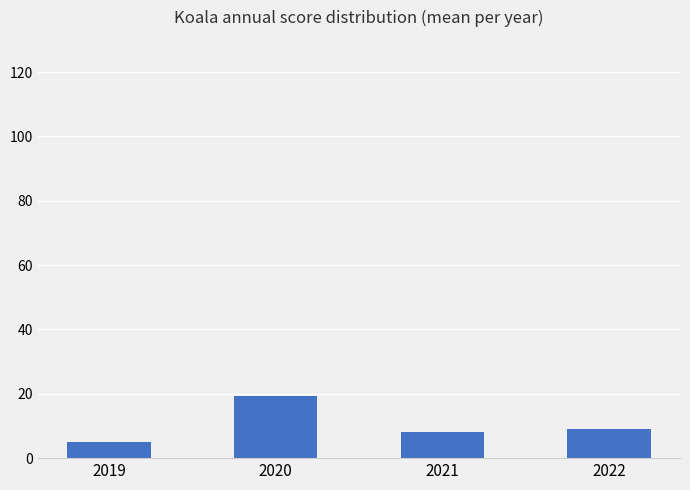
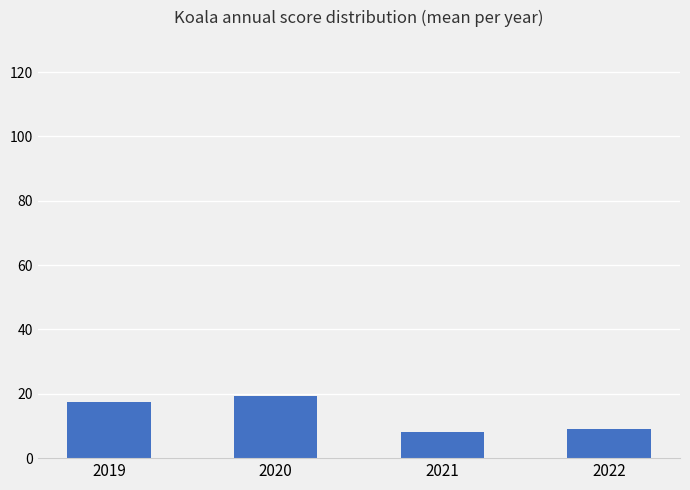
2019: 5 -> 18
